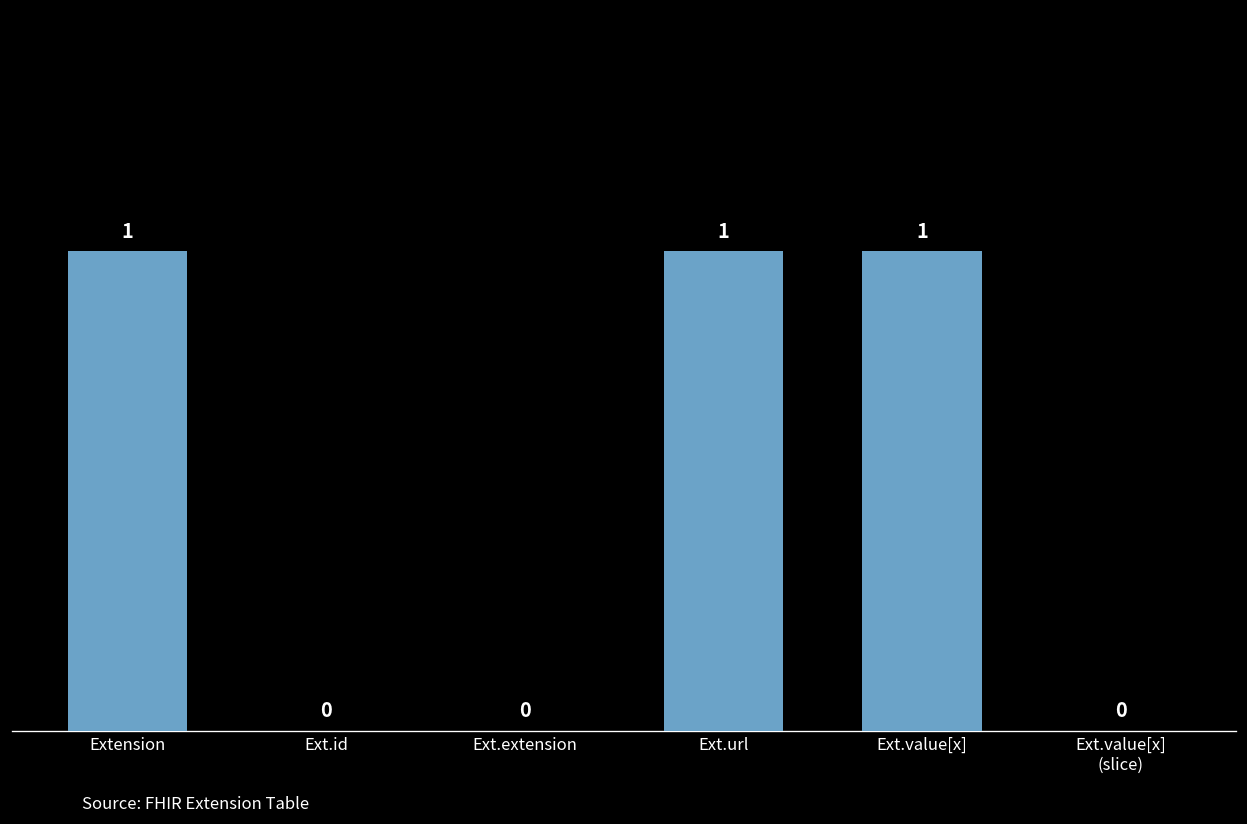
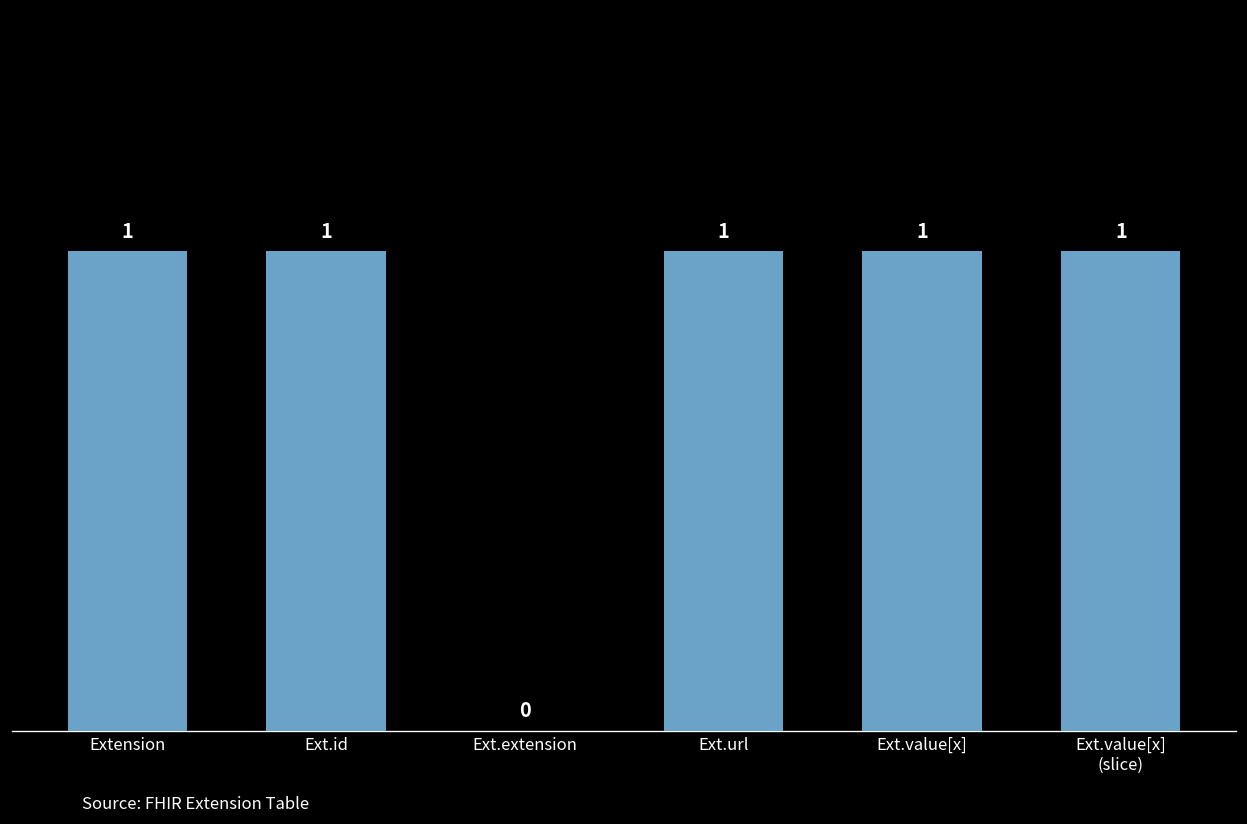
Ext.id: 0 -> 1
Ext.value[x] (slice): 0 -> 1
